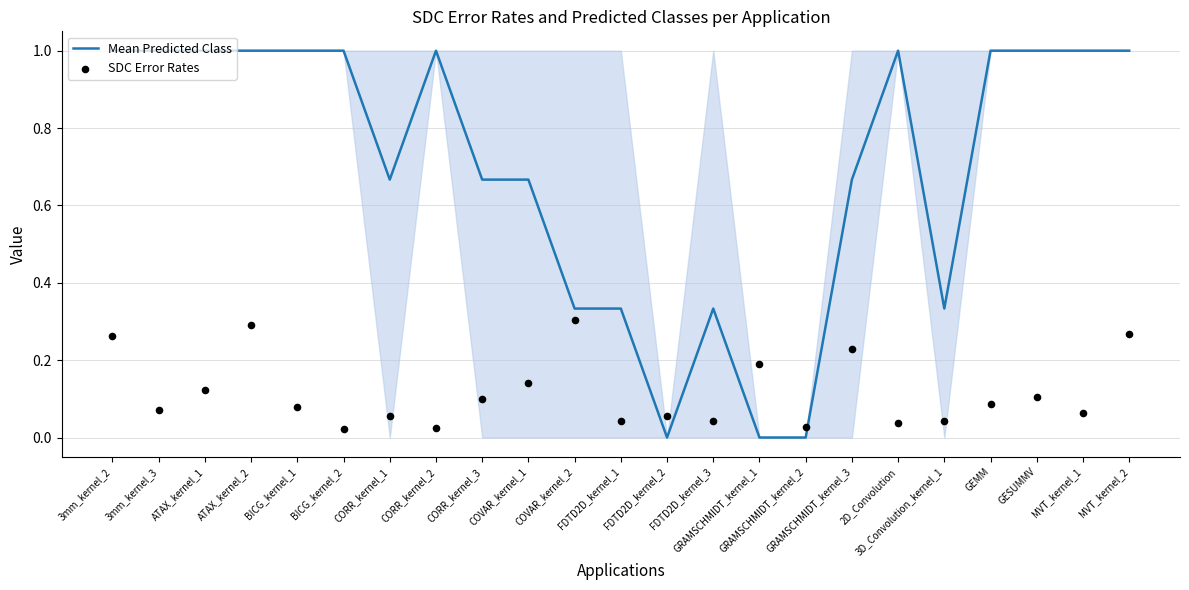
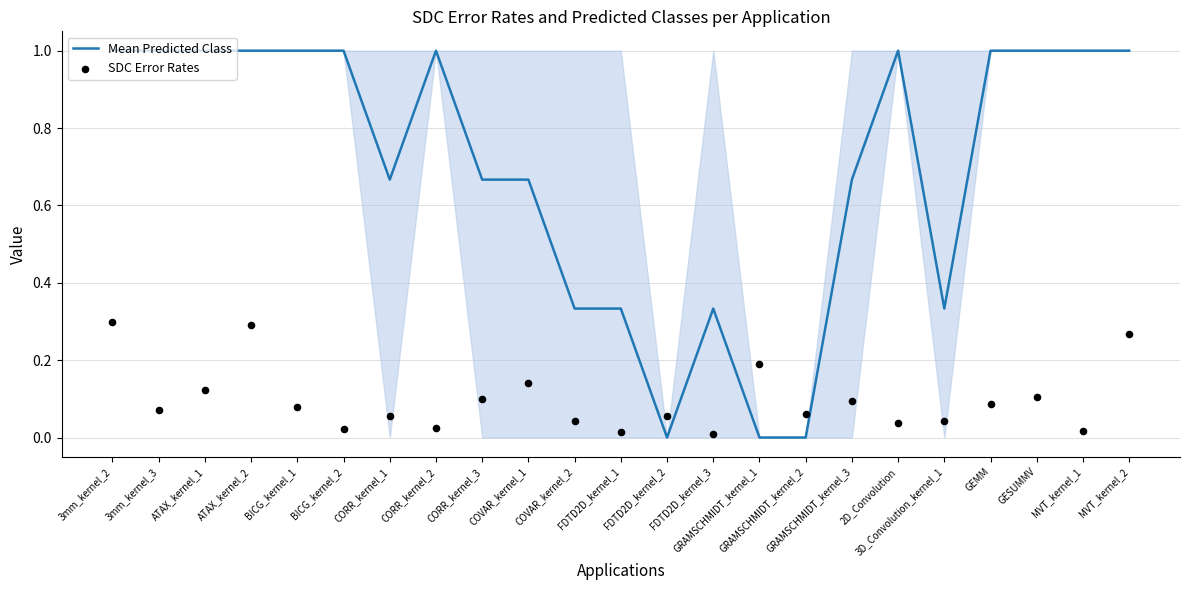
SDC Error Rates, 3mm_kernel_2: 0.26 -> 0.30
SDC Error Rates, COVAR_kernel_2: 0.31 -> 0.04
SDC Error Rates, FDTD2D_kernel_1: 0.04 -> 0.01
SDC Error Rates, FDTD2D_kernel_3: 0.04 -> 0.01
SDC Error Rates, GRAMSCHMIDT_kernel_2: 0.03 -> 0.06
SDC Error Rates, GRAMSCHMIDT_kernel_3: 0.23 -> 0.09
SDC Error Rates, MVT_kernel_1: 0.06 -> 0.02
